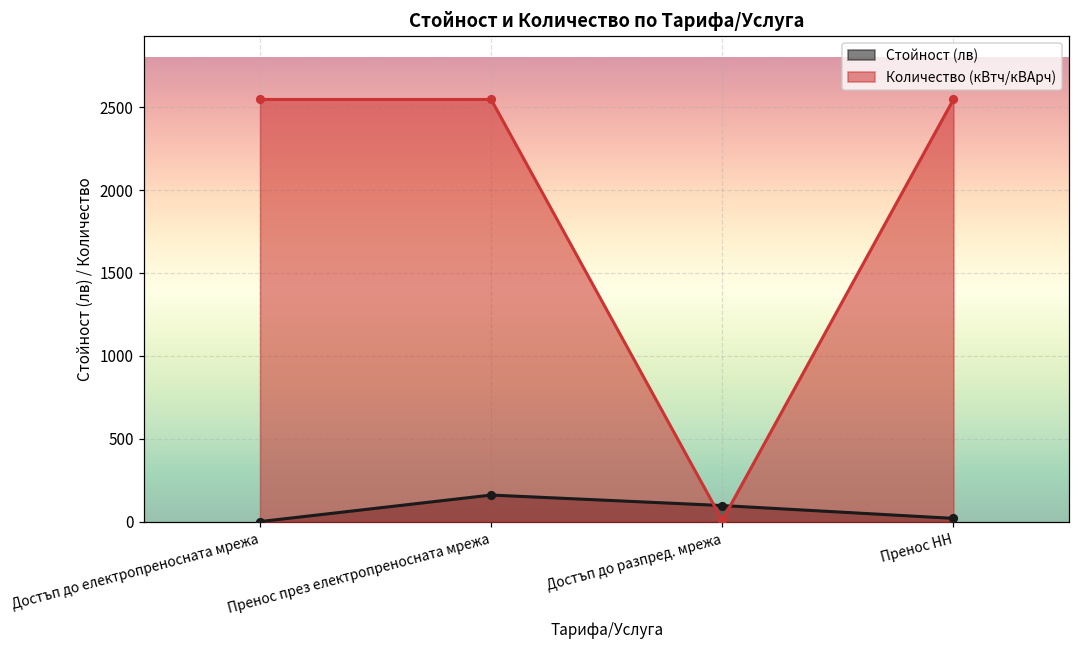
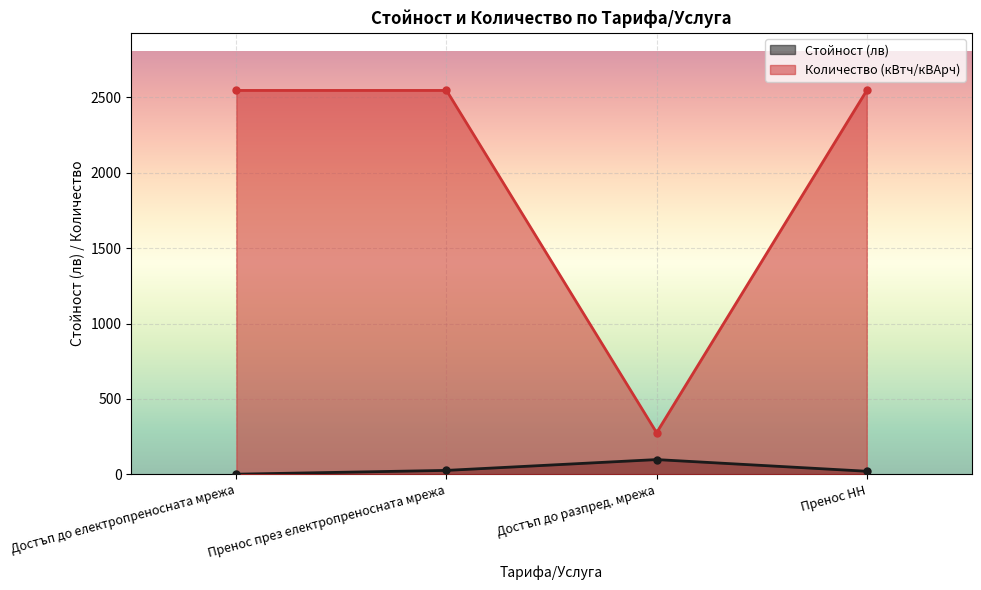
Стойност (лв), Пренос през електропреносната мрежа: 160 -> 30
Количество (кВтч/кВАрч), Достъп до разпред. мрежа: 10 -> 280
